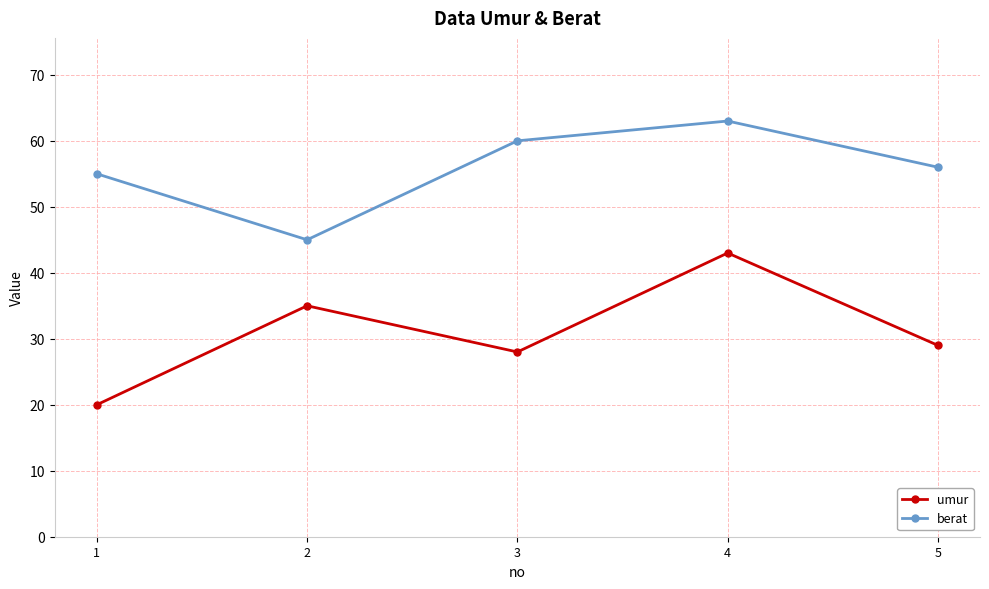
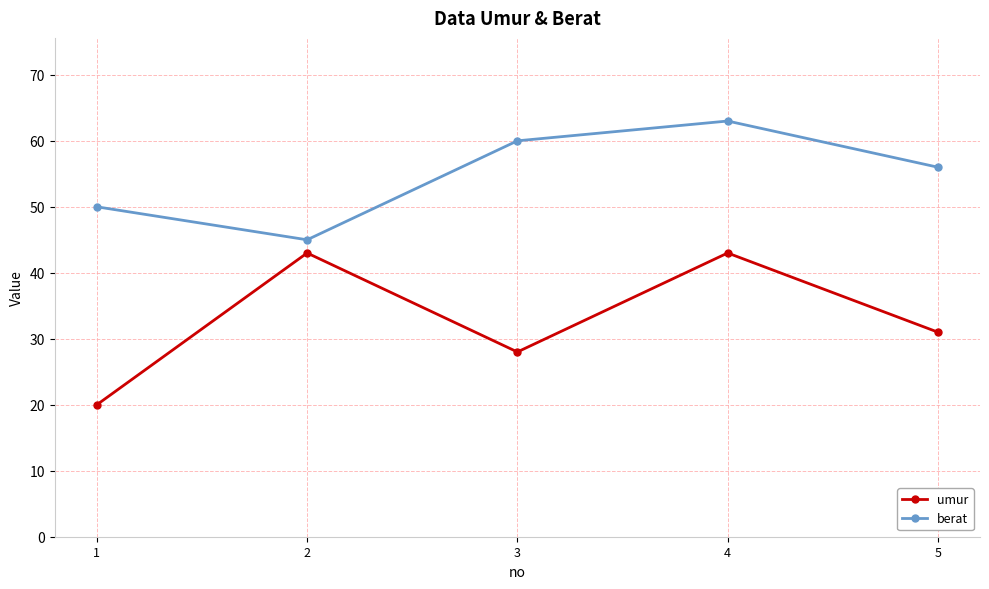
berat, 1: 55 -> 50
umur, 2: 35 -> 43
umur, 5: 29 -> 31
